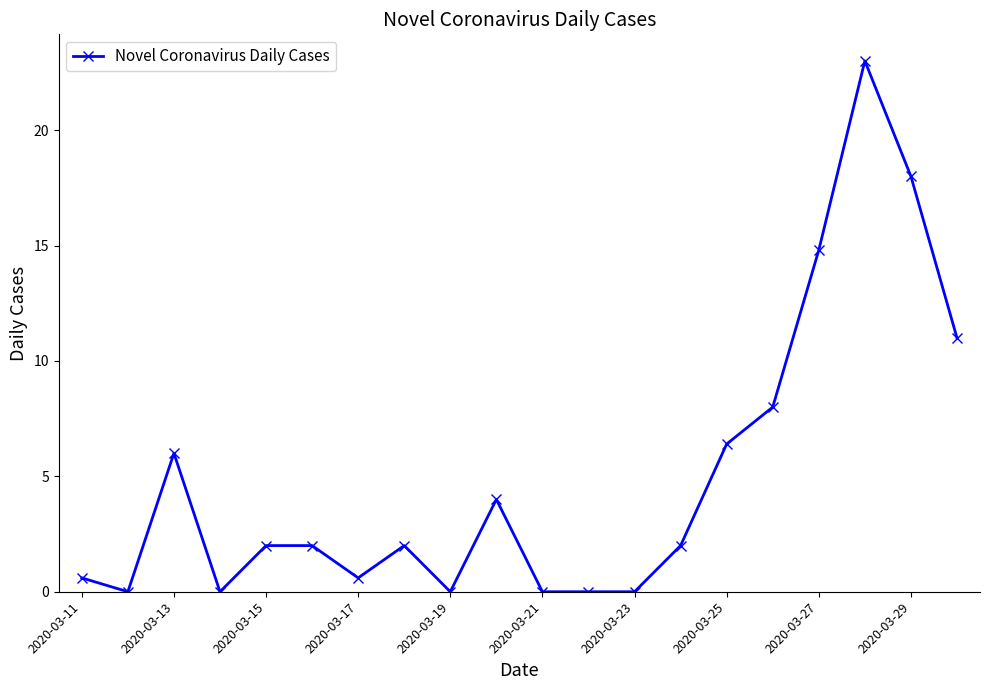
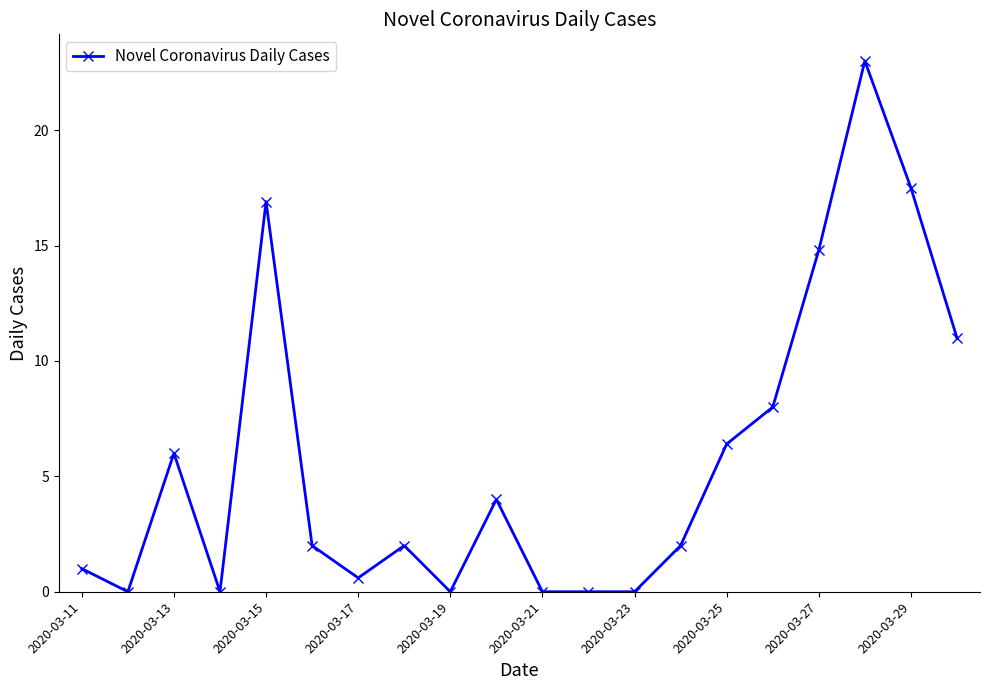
2020-03-11: 0.6 -> 1.0
2020-03-15: 2.0 -> 16.9
2020-03-29: 18.0 -> 17.5
